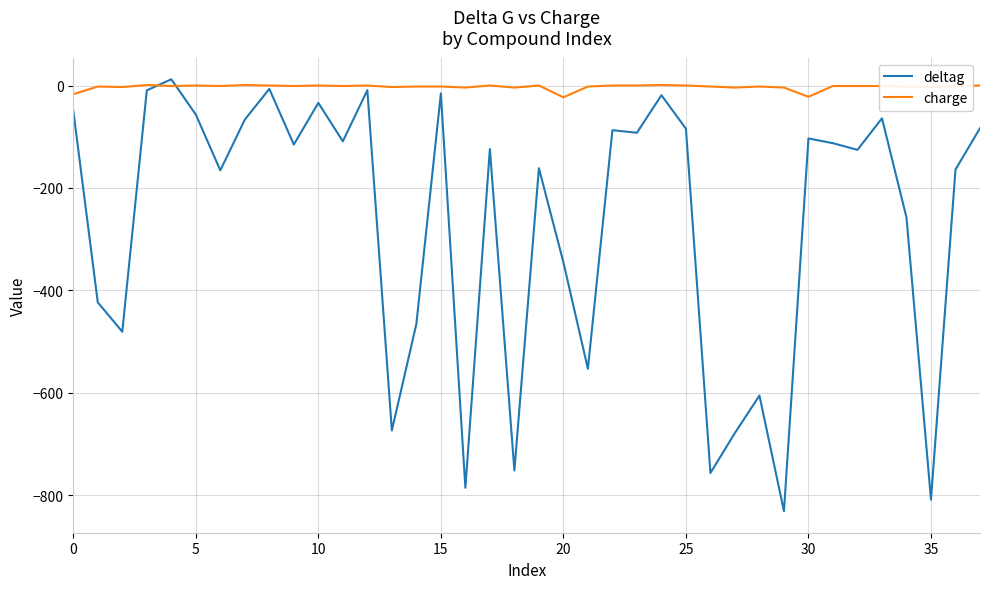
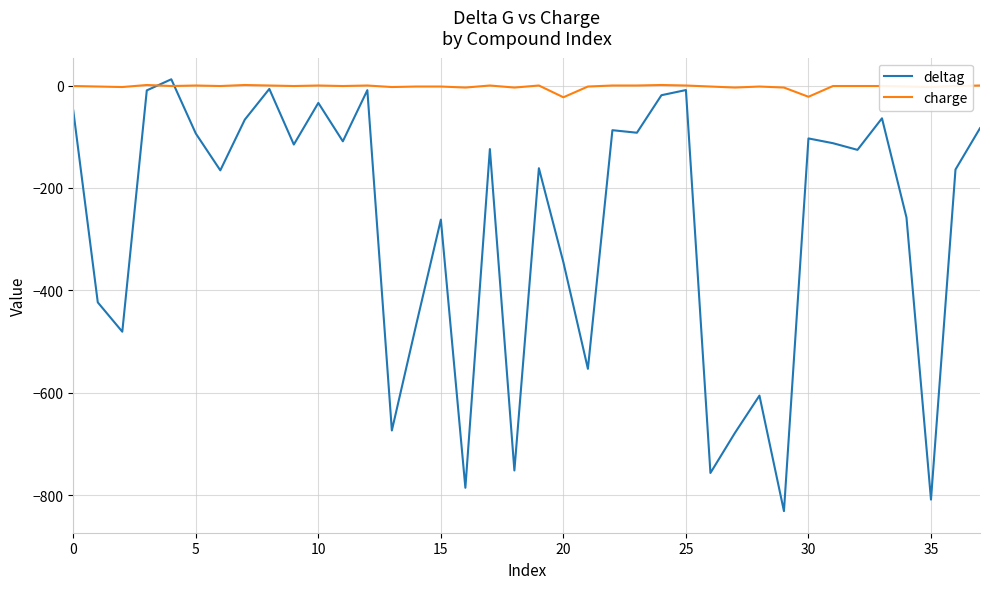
charge, 0: -20 -> 0
deltag, 5: -60 -> -90
deltag, 15: -20 -> -260
deltag, 25: -80 -> -10
